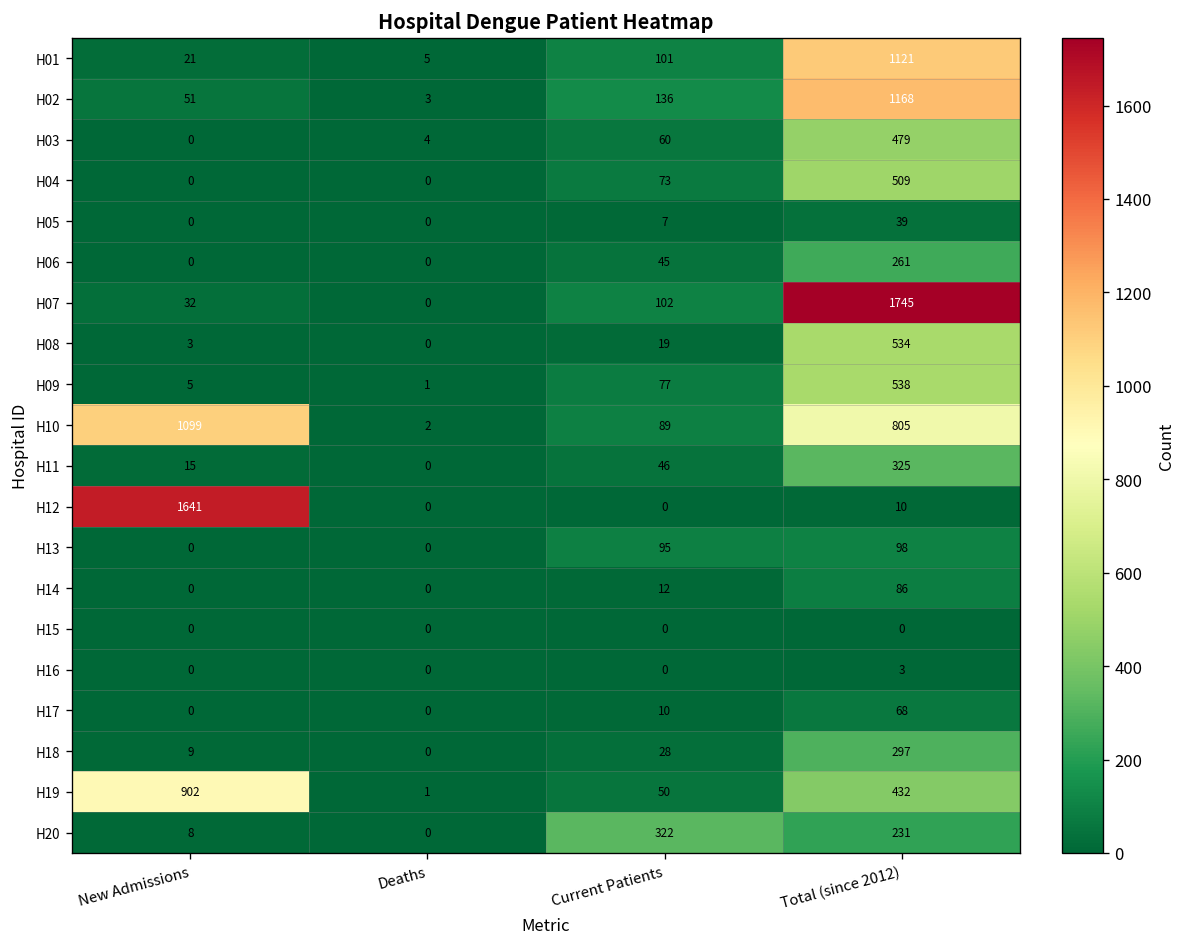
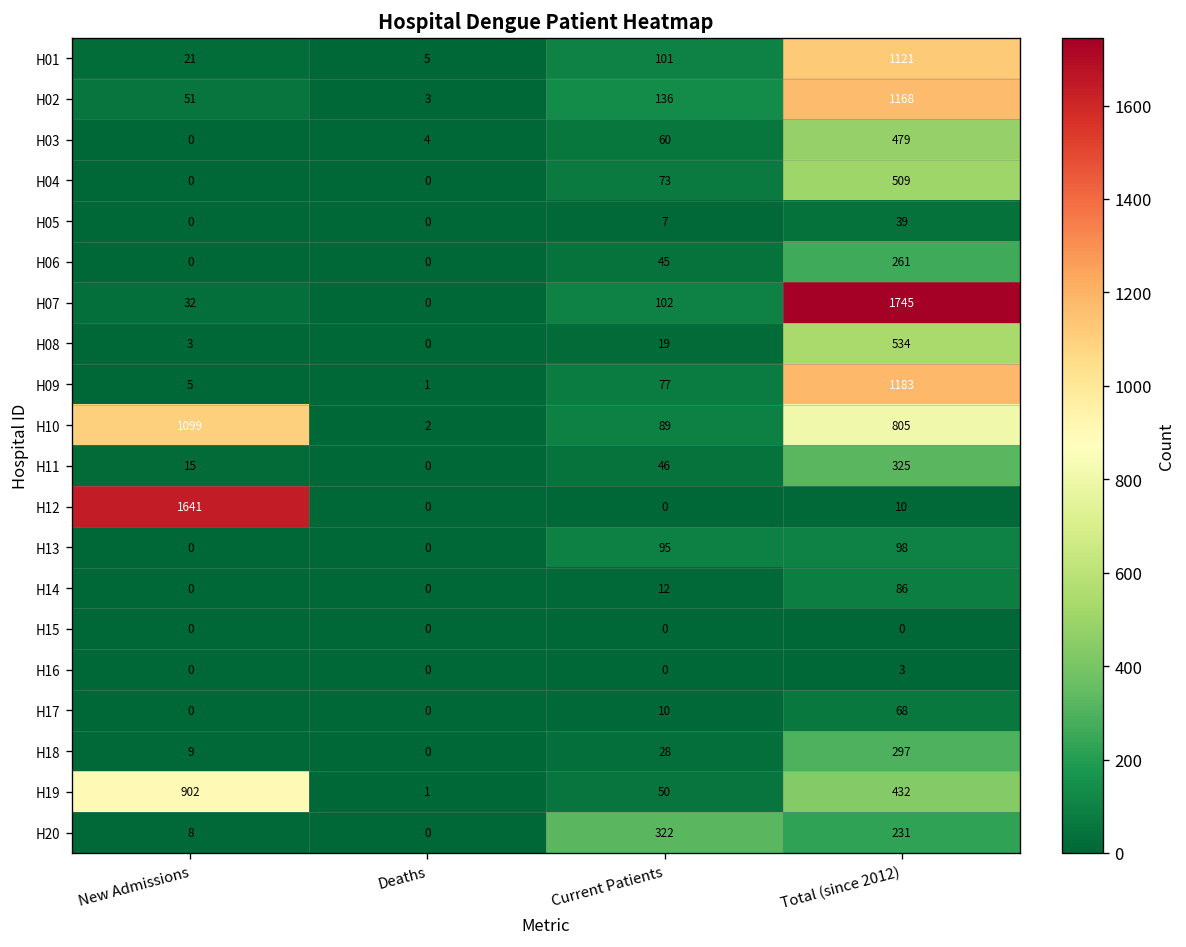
H09, Total (since 2012): 538 -> 1183
